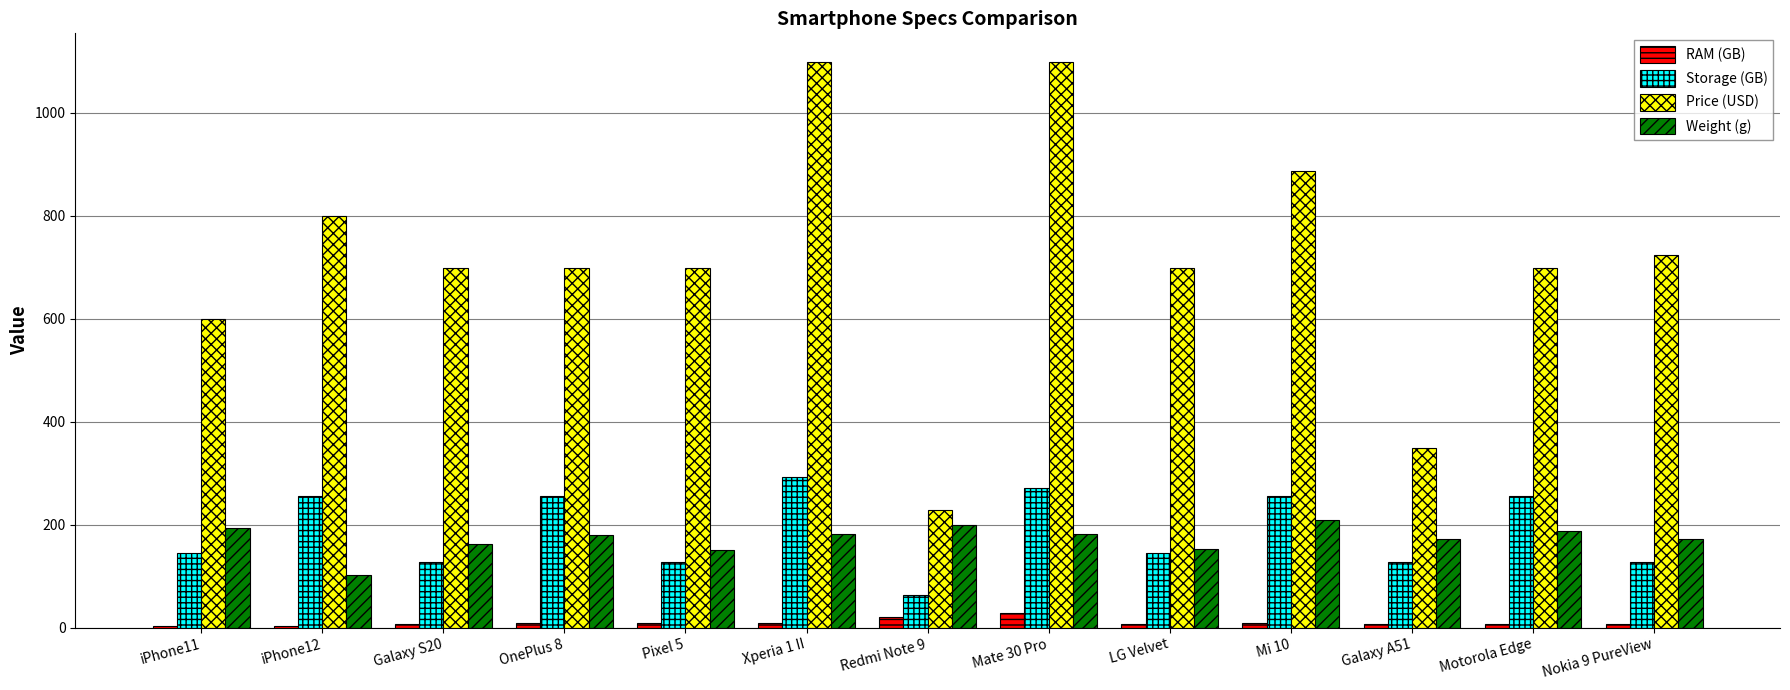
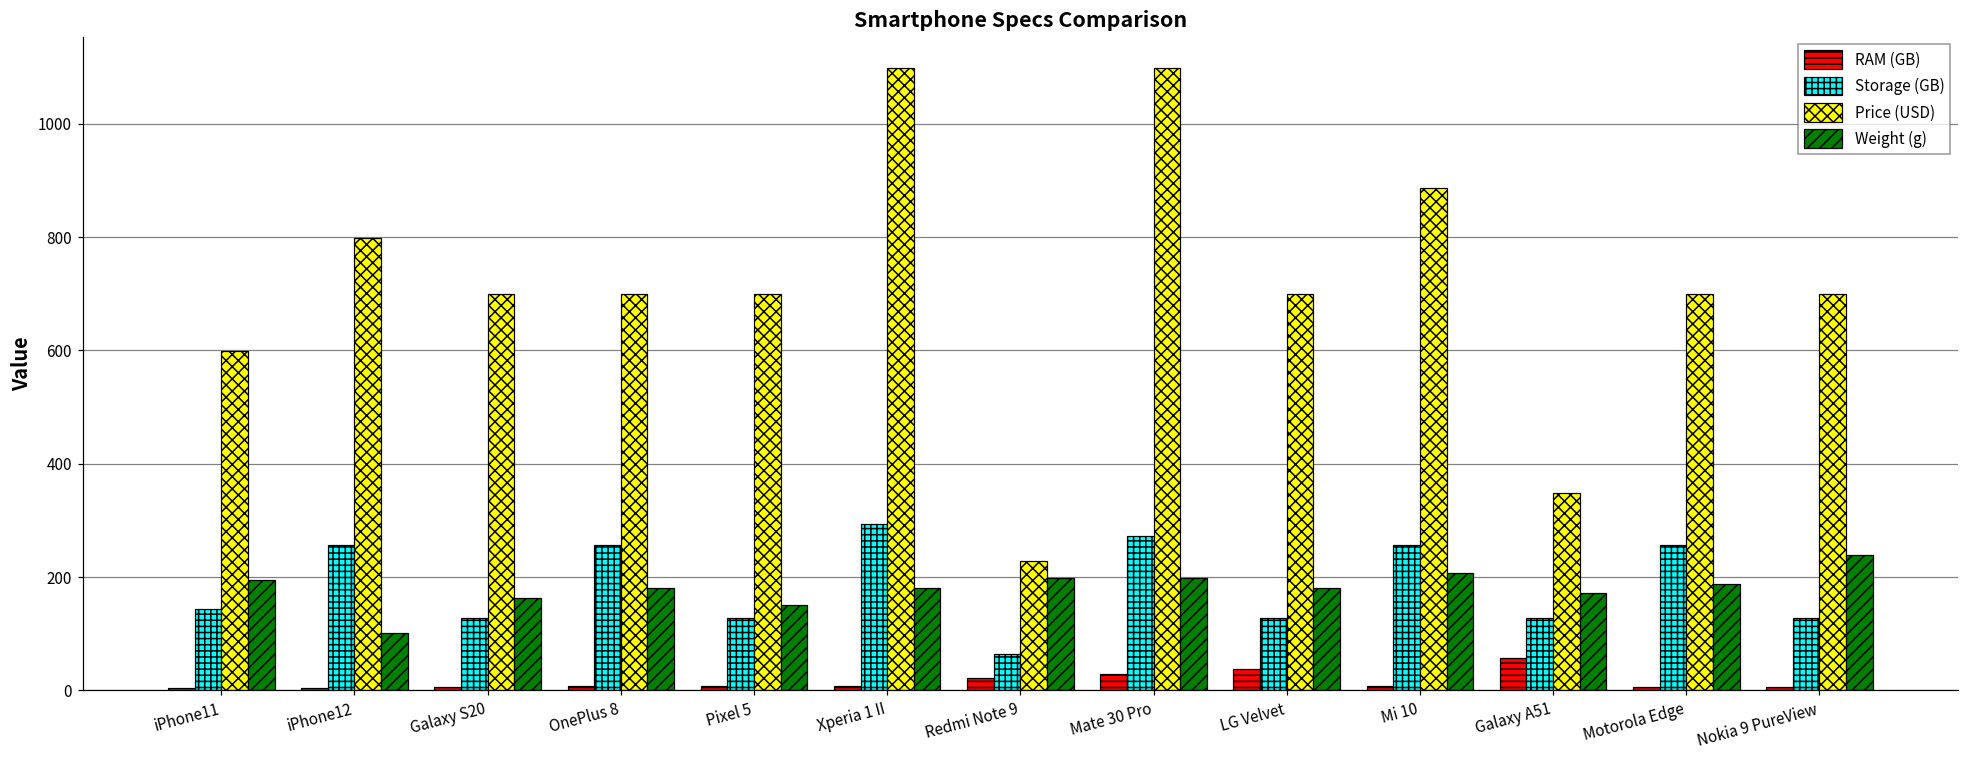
Weight (g), Mate 30 Pro: 180 -> 200
RAM (GB), LG Velvet: 10 -> 40
Storage (GB), LG Velvet: 140 -> 130
Weight (g), LG Velvet: 150 -> 180
RAM (GB), Galaxy A51: 10 -> 60
Price (USD), Nokia 9 PureView: 720 -> 700
Weight (g), Nokia 9 PureView: 170 -> 240
